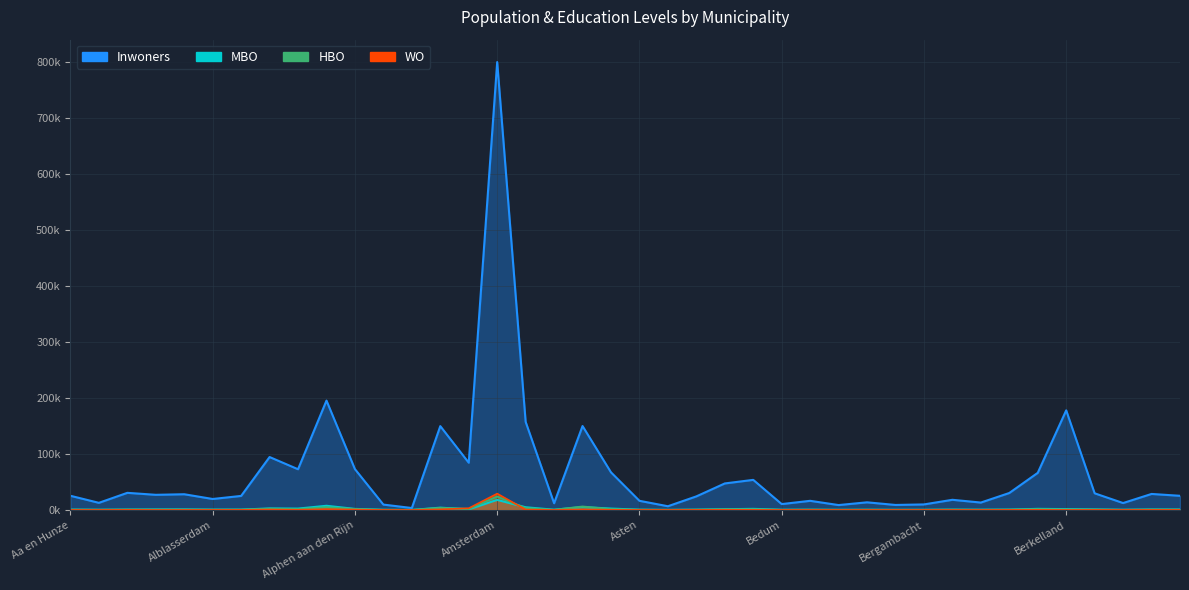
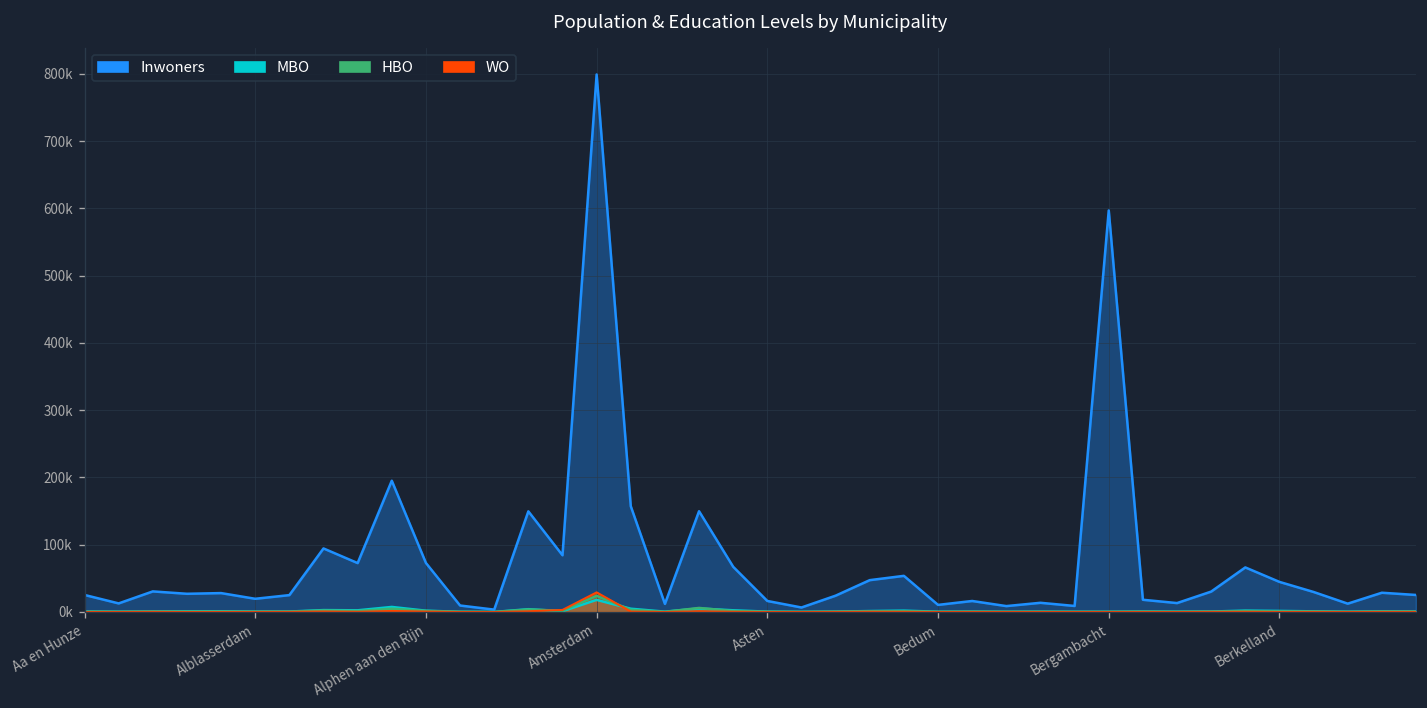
Inwoners, Bergambacht: 10000 -> 600000
Inwoners, Berkelland: 180000 -> 40000
